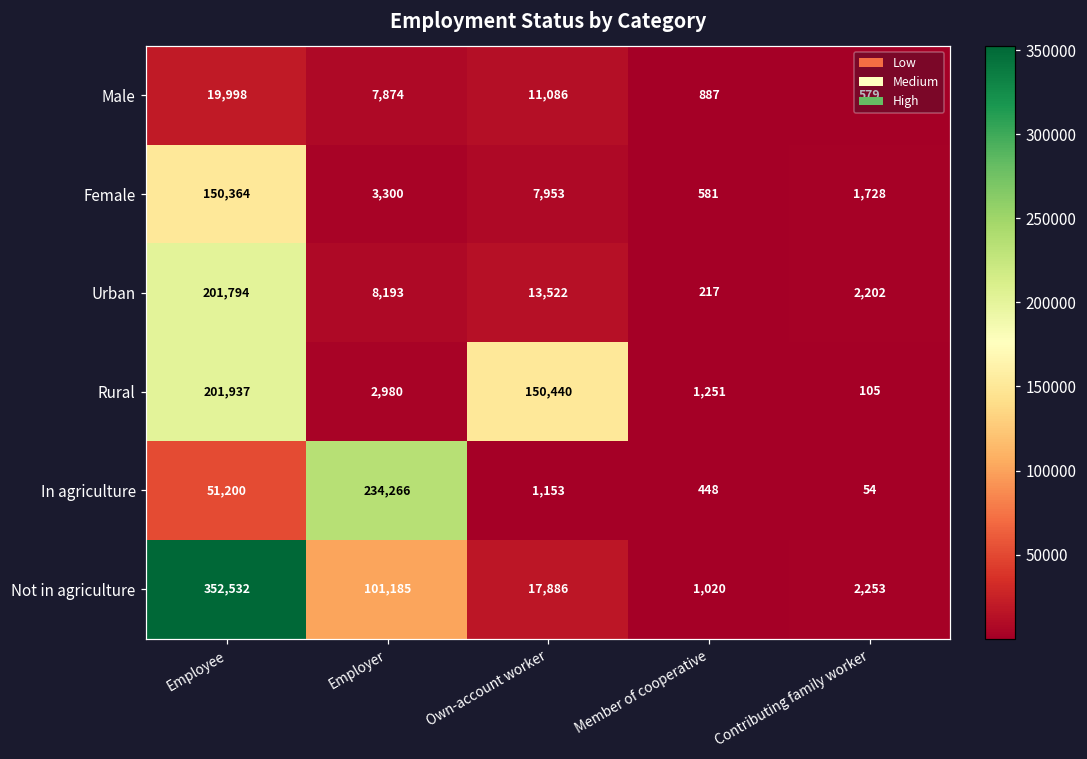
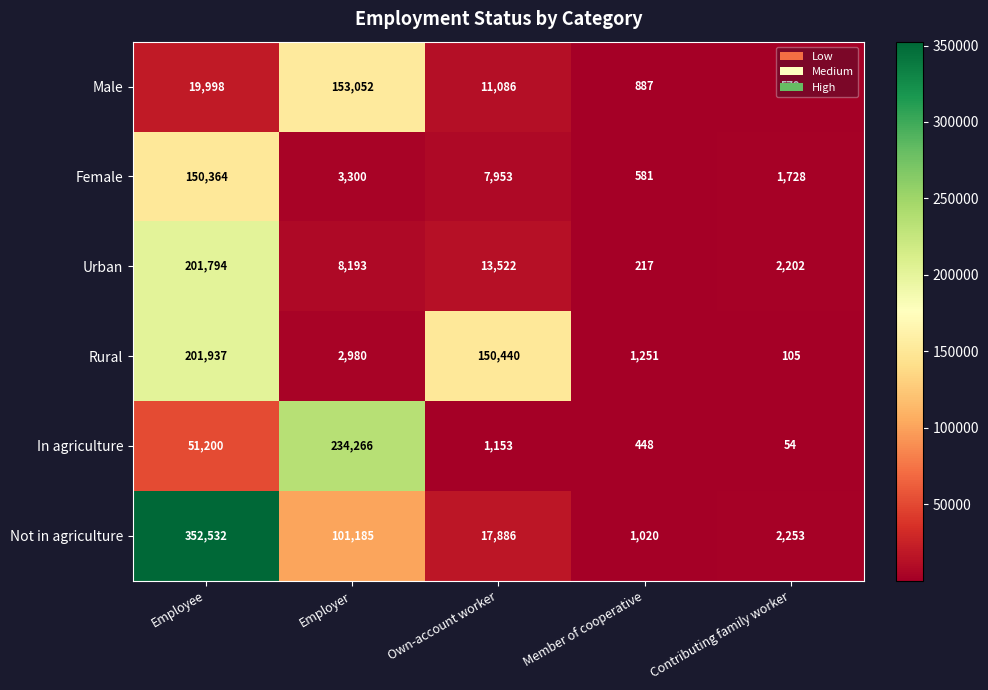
Male, Employer: 7,874 -> 153,052
